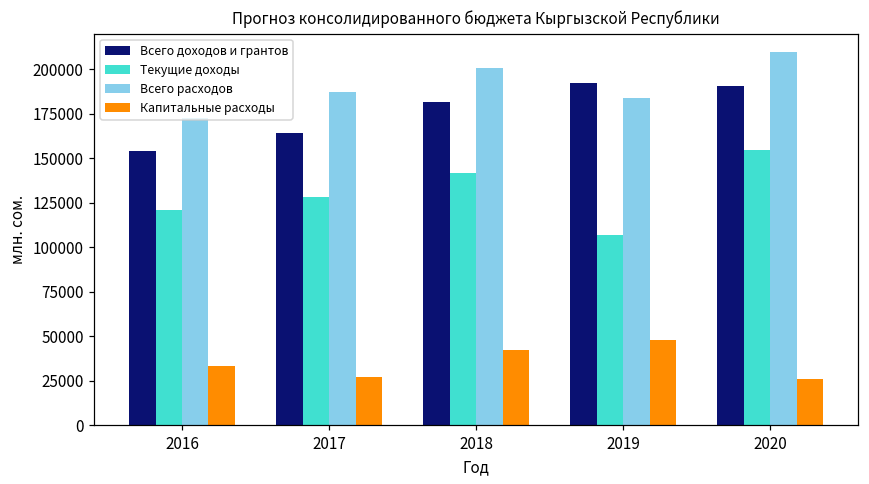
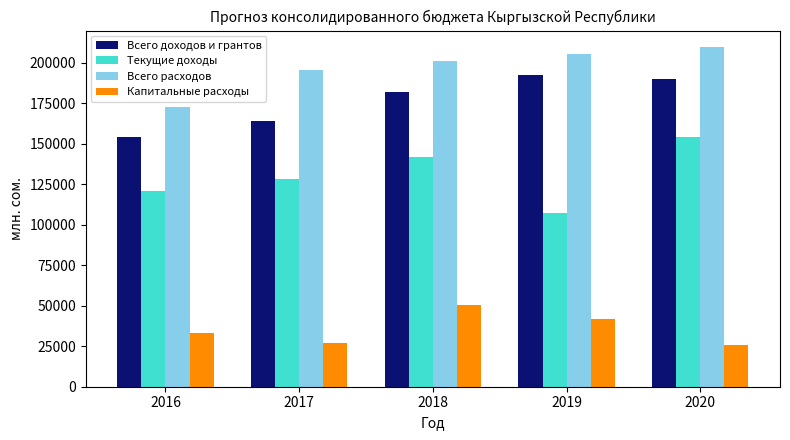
Всего расходов, 2017: 187000 -> 196000
Капитальные расходы, 2018: 42000 -> 51000
Всего расходов, 2019: 184000 -> 205000
Капитальные расходы, 2019: 48000 -> 42000
